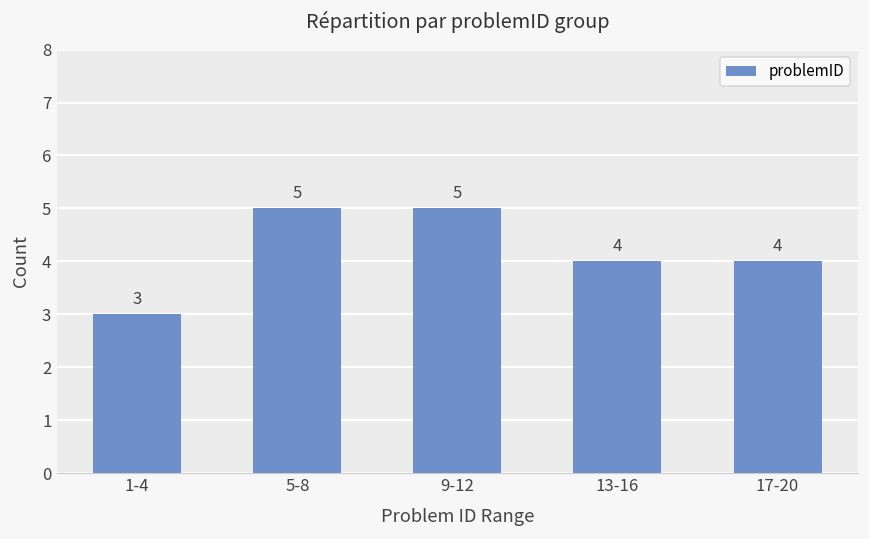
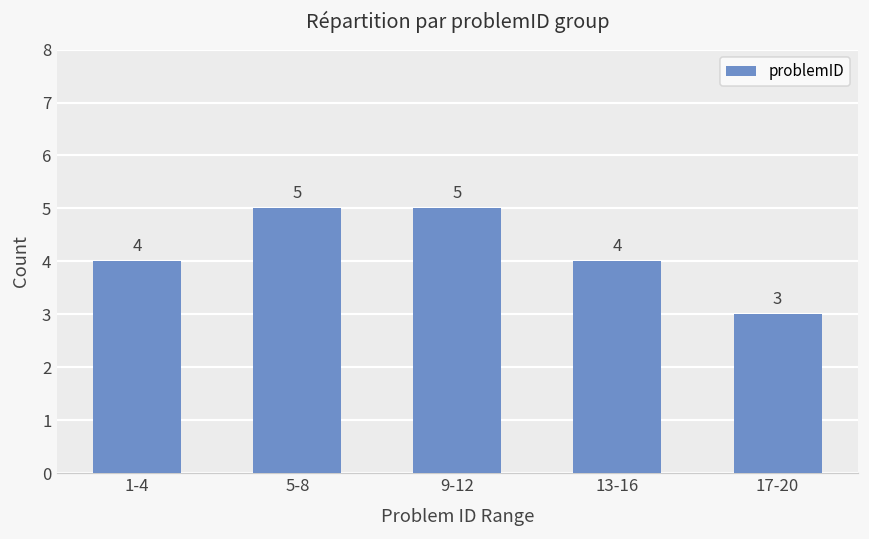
1-4: 3 -> 4
17-20: 4 -> 3
